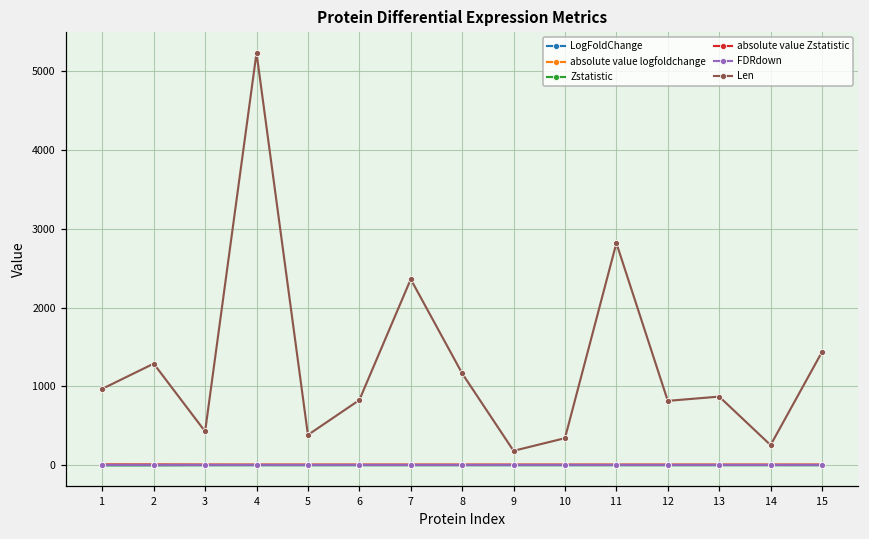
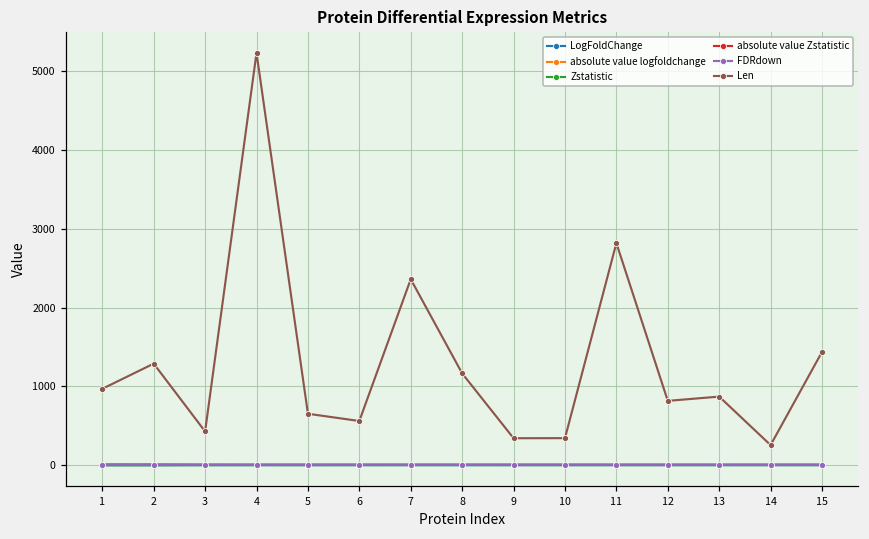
Len, 5: 400 -> 700
Len, 6: 800 -> 600
Len, 9: 200 -> 300
